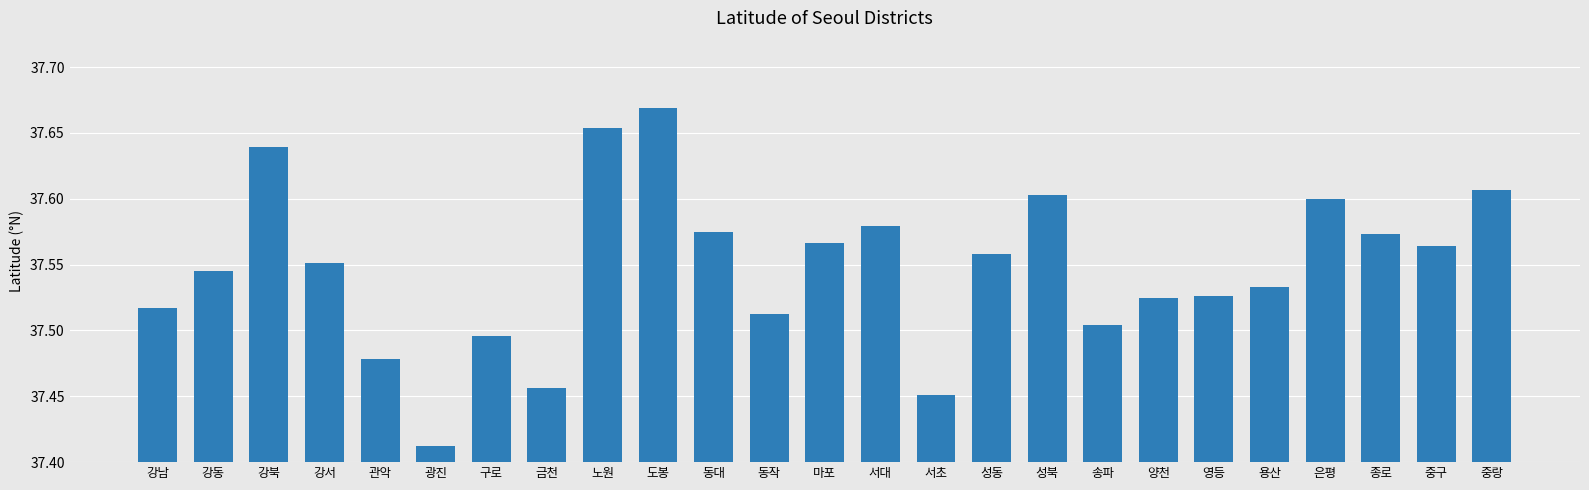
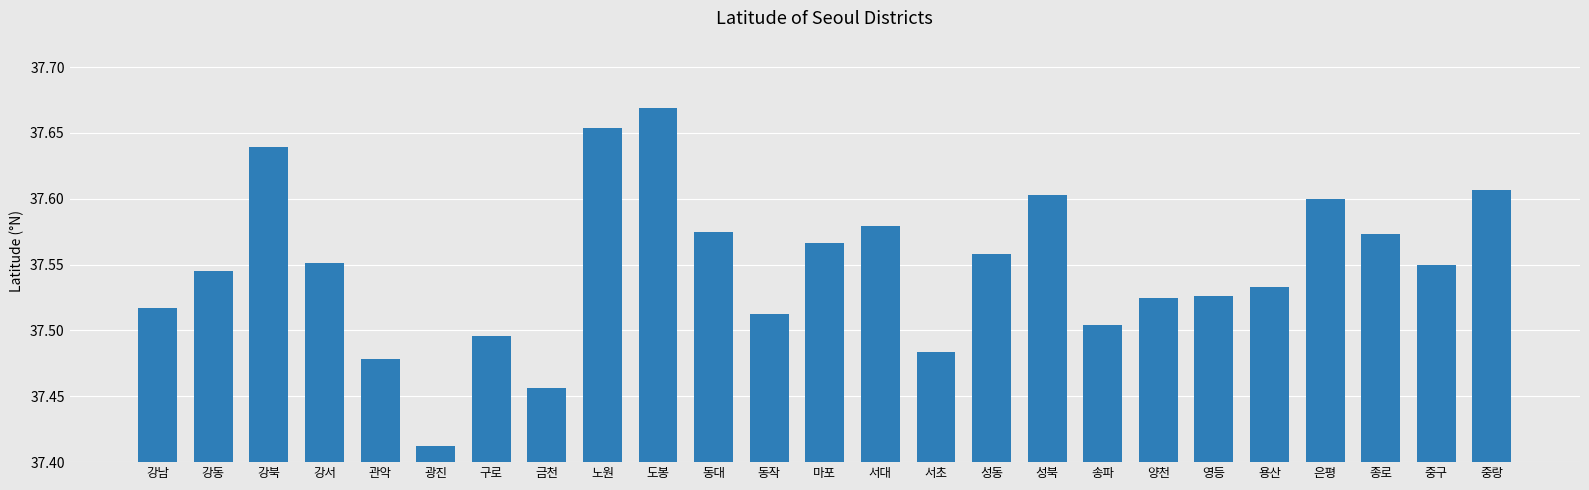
서초: 37.451 -> 37.484
중구: 37.564 -> 37.550
